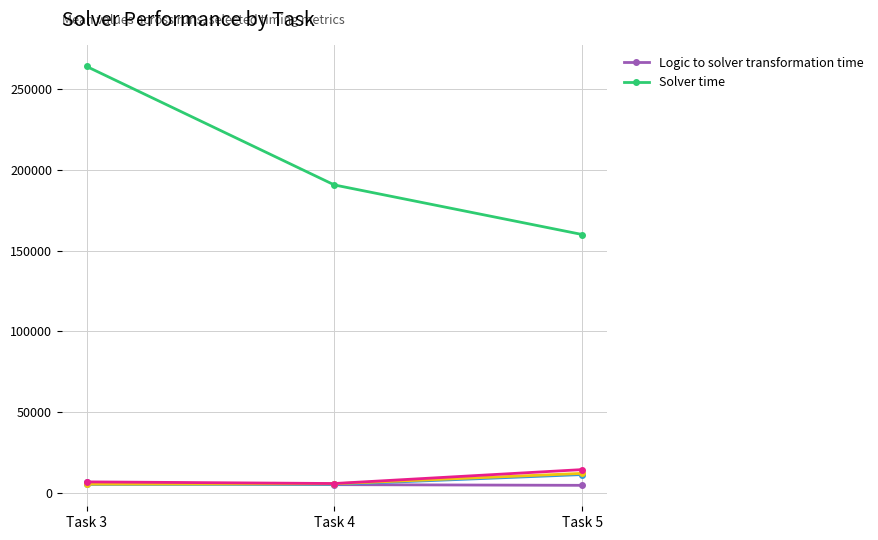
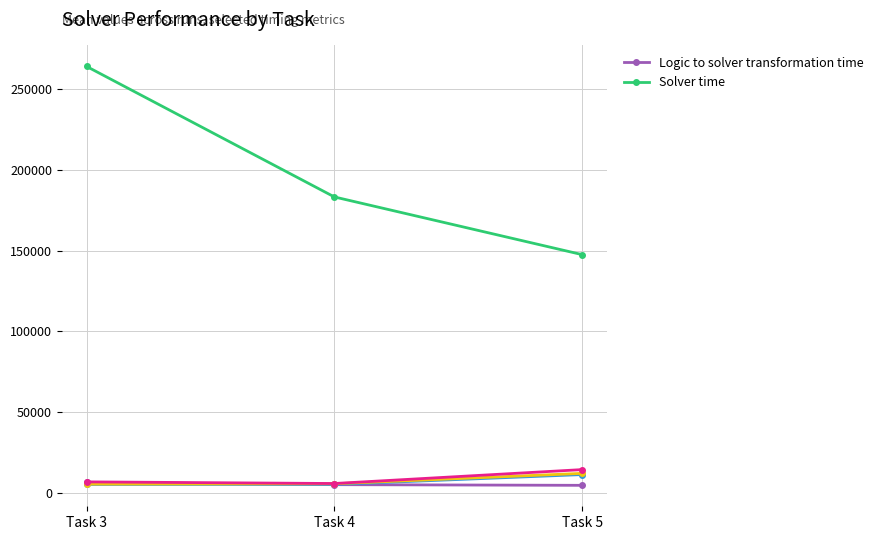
Solver time, Task 4: 191000 -> 183000
Solver time, Task 5: 160000 -> 147000
